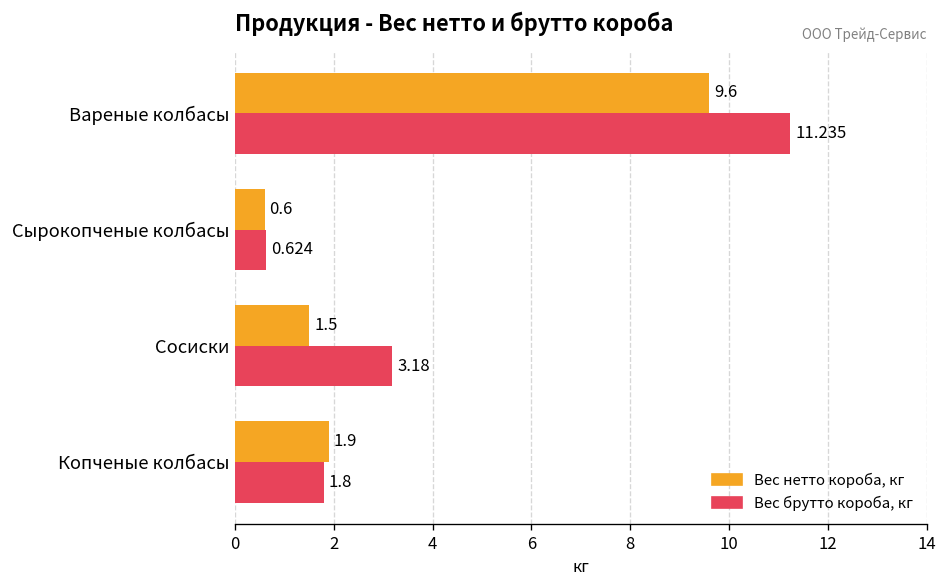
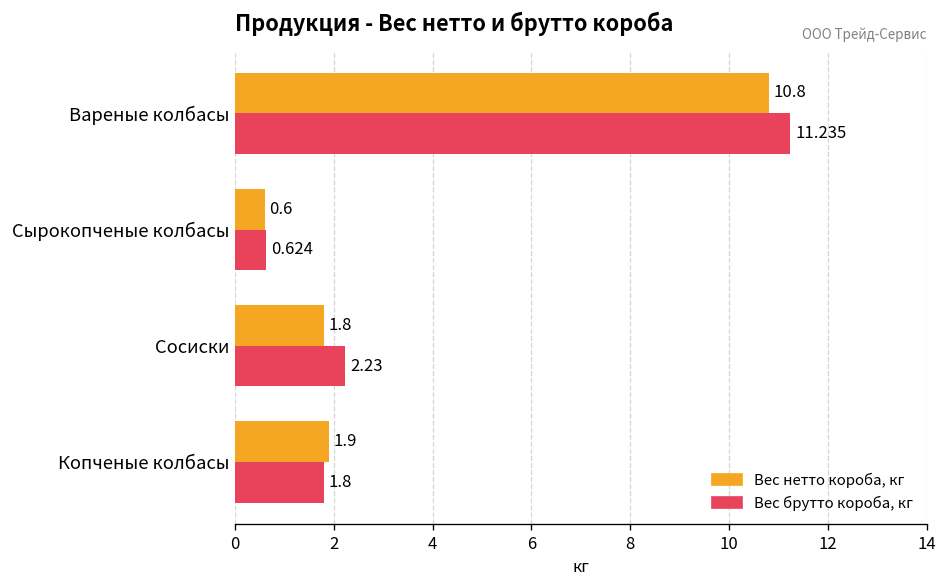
Вес нетто короба, кг, Вареные колбасы: 9.6 -> 10.8
Вес нетто короба, кг, Сосиски: 1.5 -> 1.8
Вес брутто короба, кг, Сосиски: 3.18 -> 2.23
